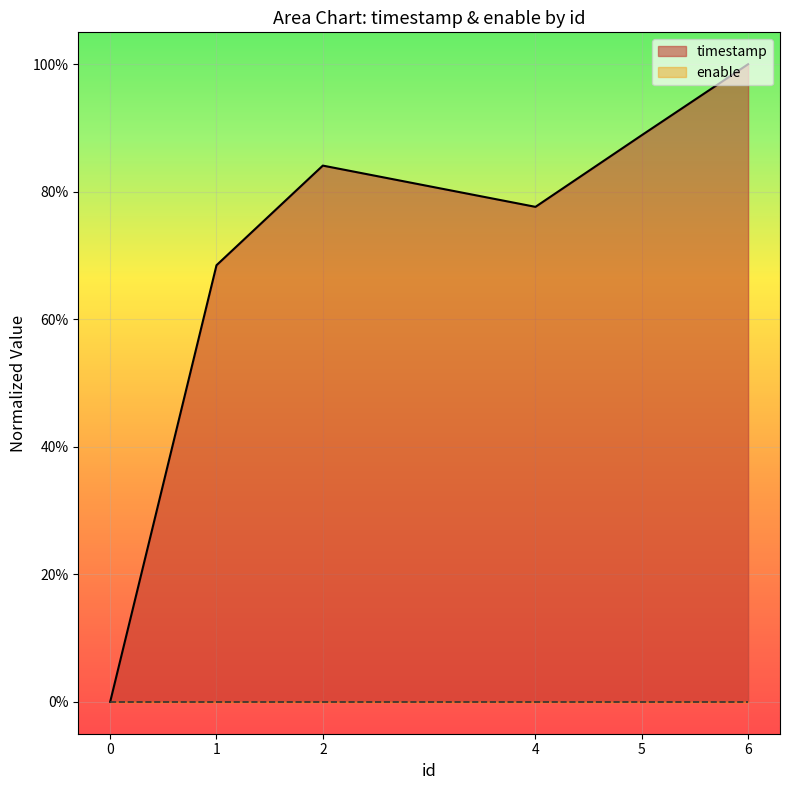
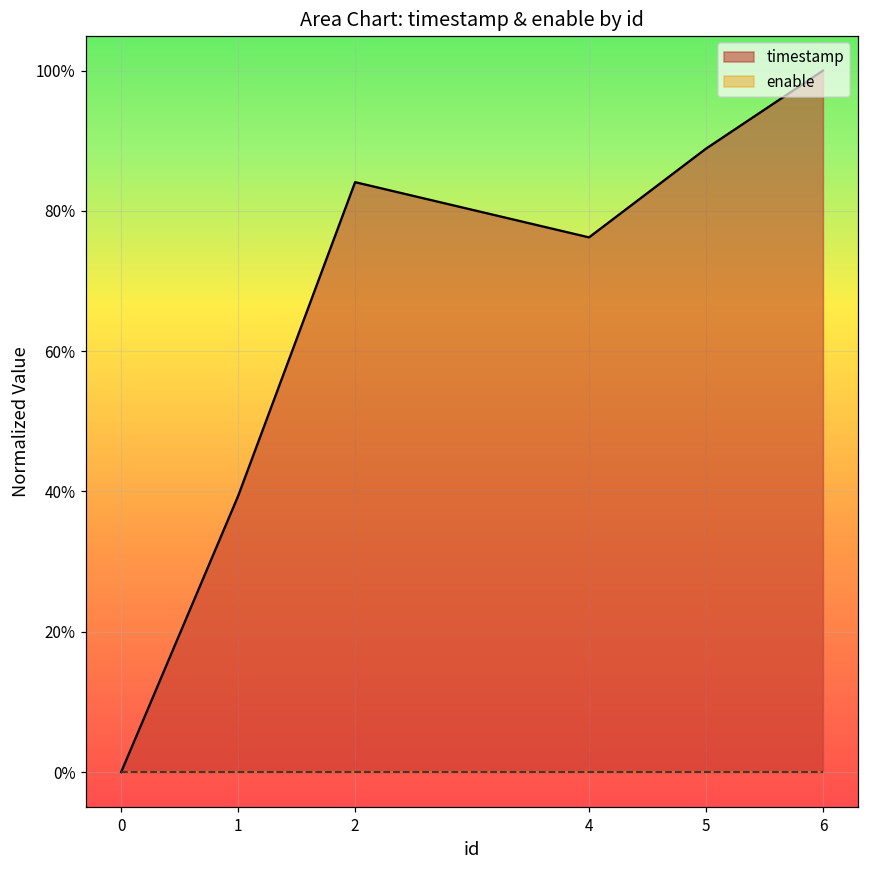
timestamp, 1: 68% -> 39%
timestamp, 4: 78% -> 76%
